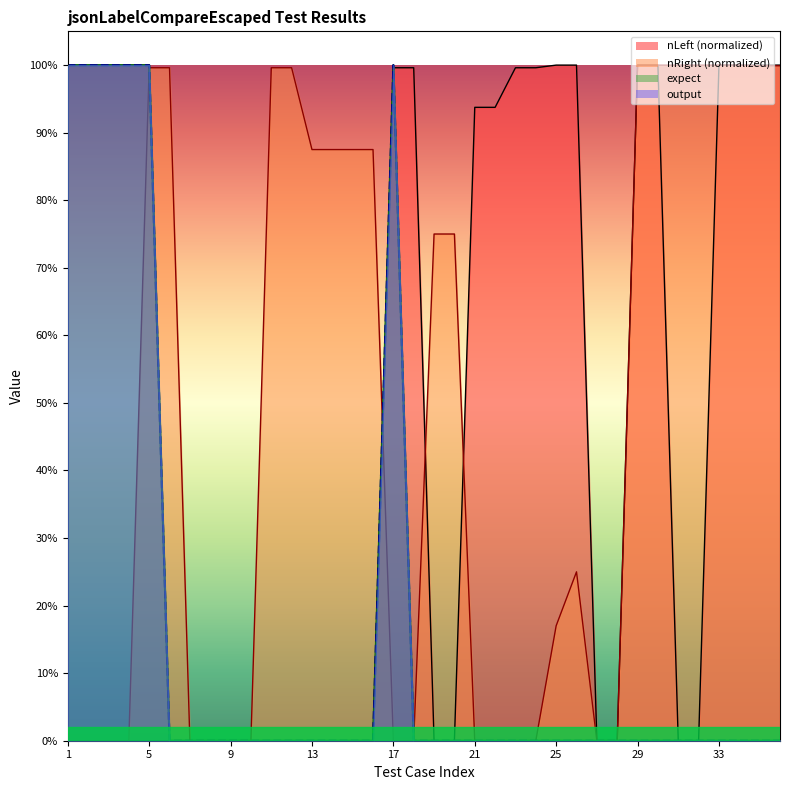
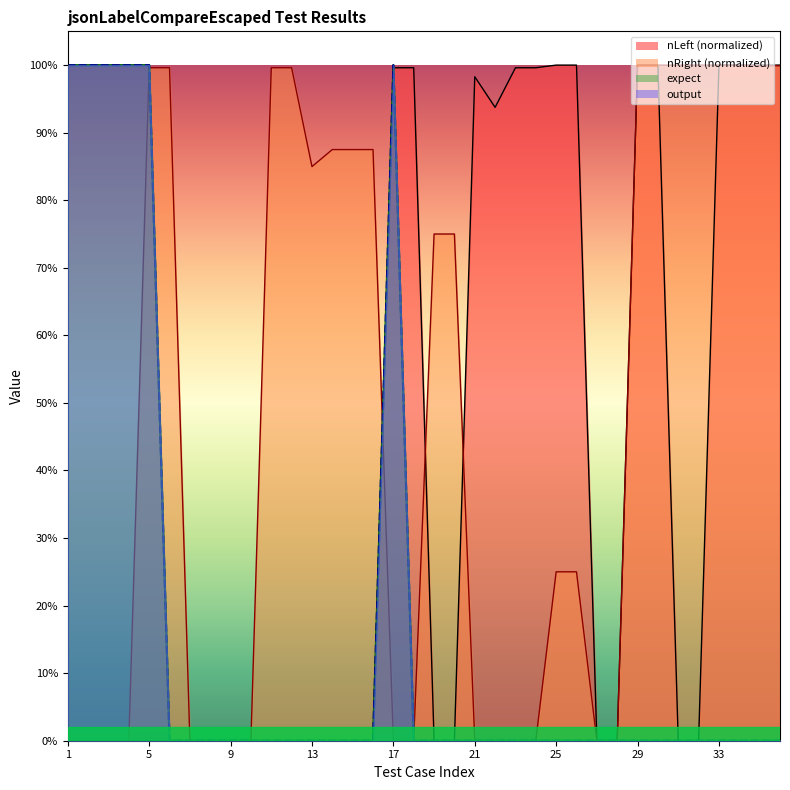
nRight (normalized), 13: 88% -> 85%
nLeft (normalized), 21: 94% -> 98%
nRight (normalized), 25: 17% -> 25%
